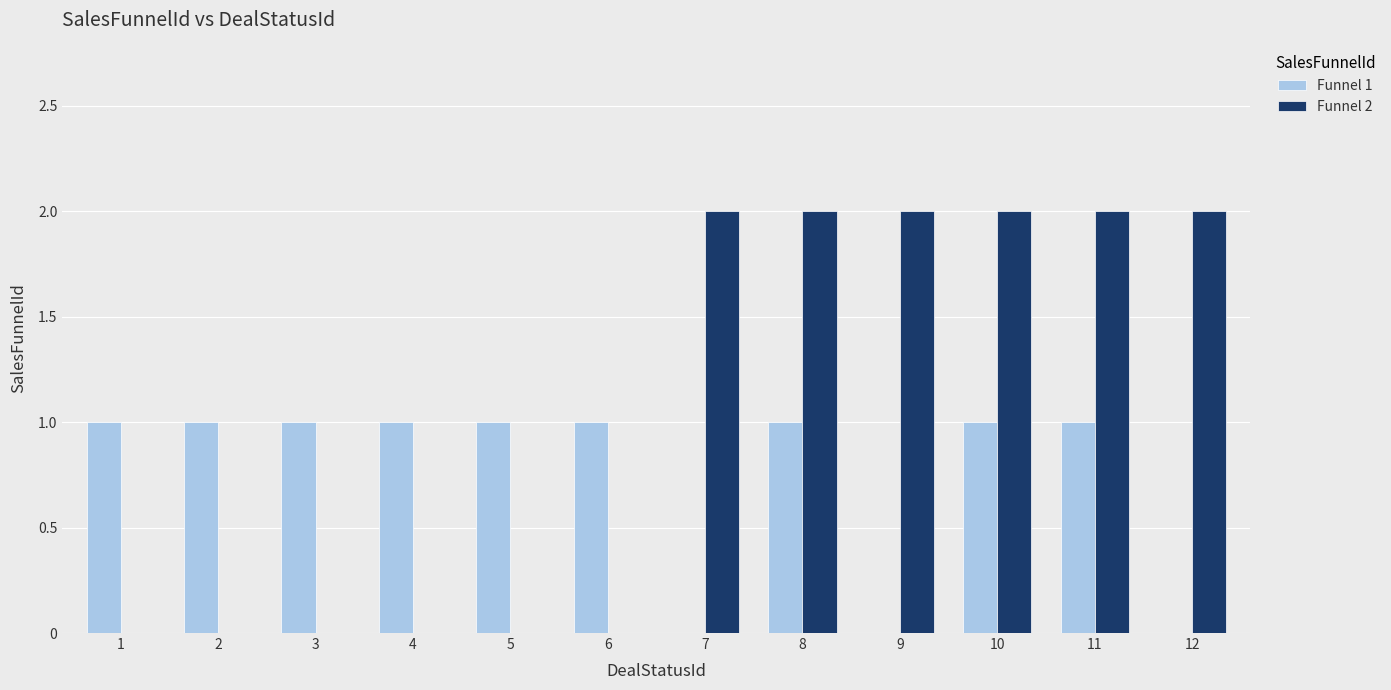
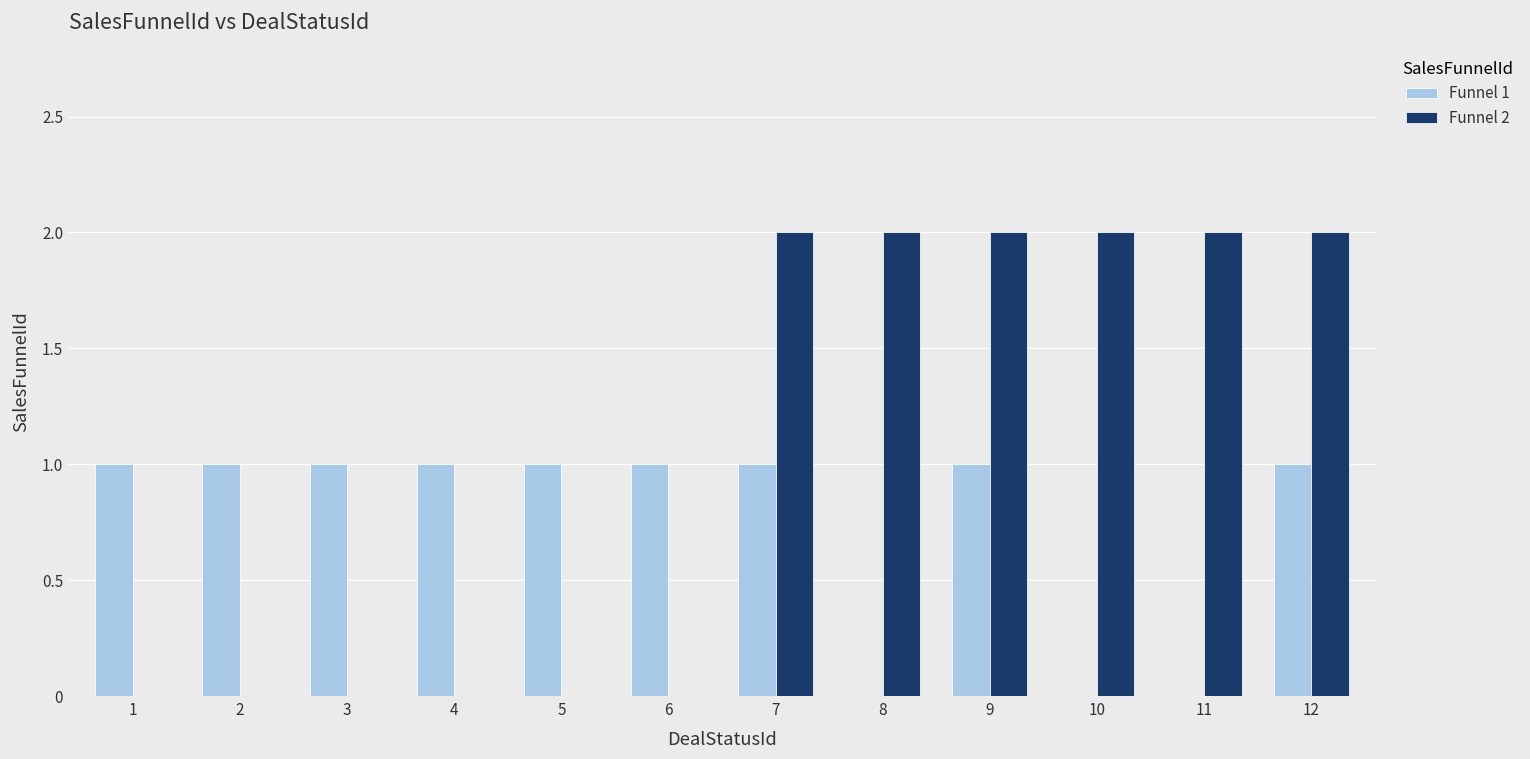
Funnel 1, 7: 0 -> 1
Funnel 1, 8: 1 -> 0
Funnel 1, 9: 0 -> 1
Funnel 1, 10: 1 -> 0
Funnel 1, 11: 1 -> 0
Funnel 1, 12: 0 -> 1
